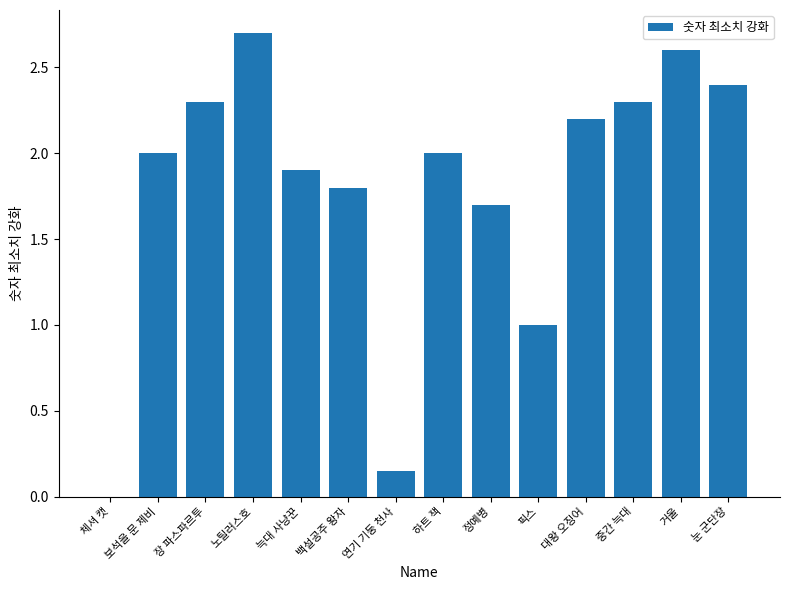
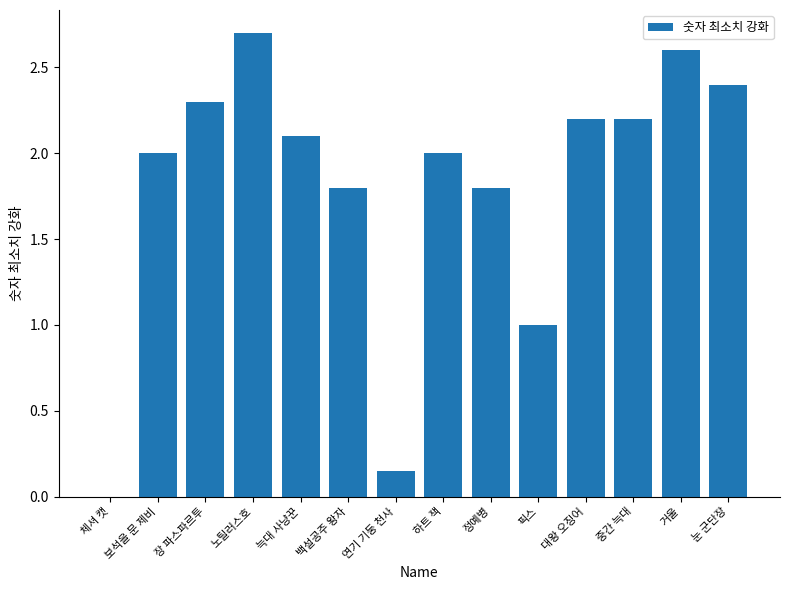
늑대 사냥꾼: 1.9 -> 2.1
정예병: 1.7 -> 1.8
중간 늑대: 2.3 -> 2.2
